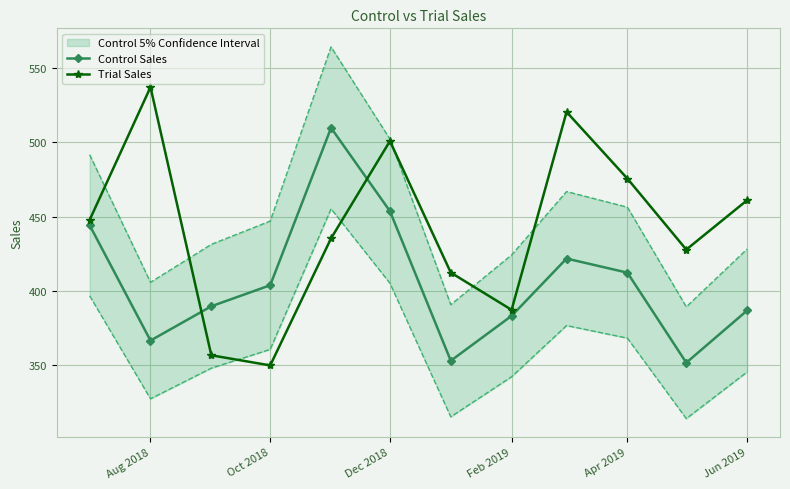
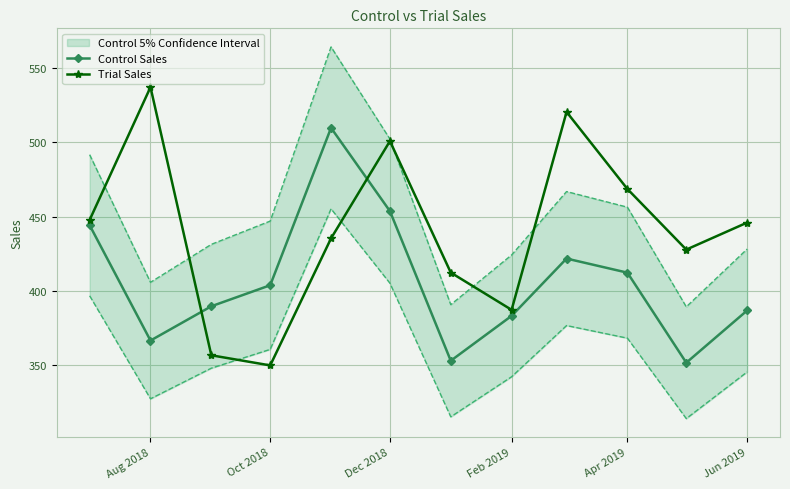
Trial Sales, Apr 2019: 476 -> 469
Trial Sales, Jun 2019: 461 -> 446
